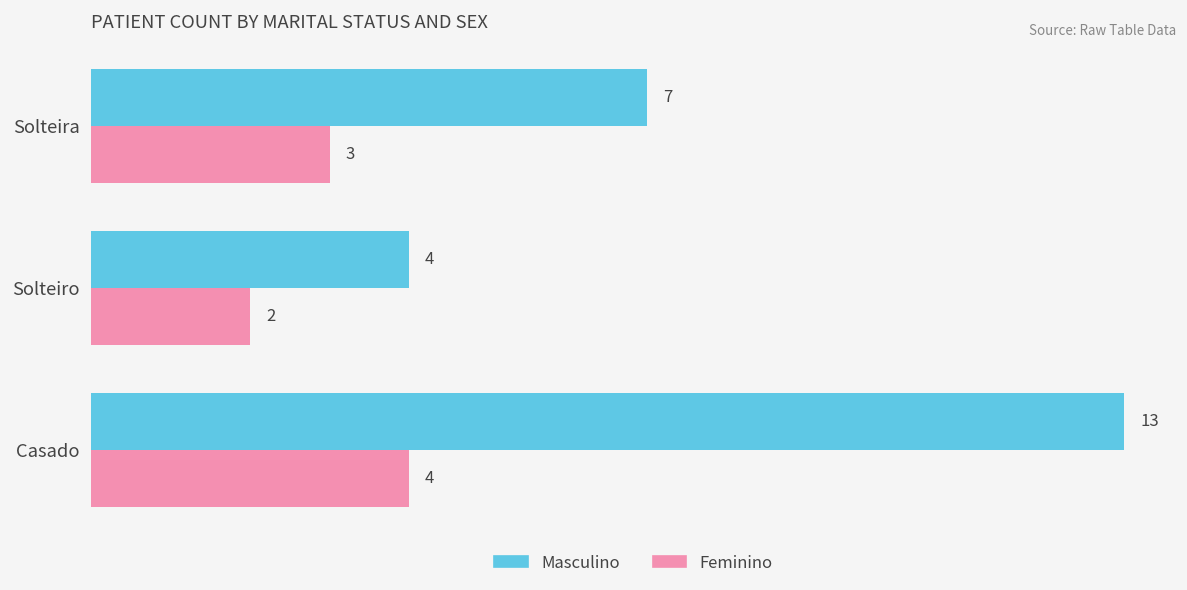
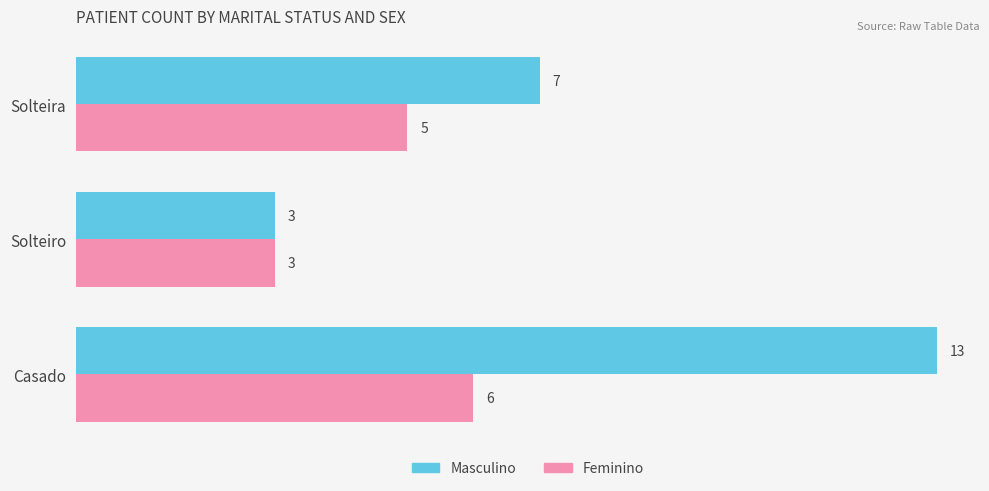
Feminino, Solteira: 3 -> 5
Masculino, Solteiro: 4 -> 3
Feminino, Solteiro: 2 -> 3
Feminino, Casado: 4 -> 6
